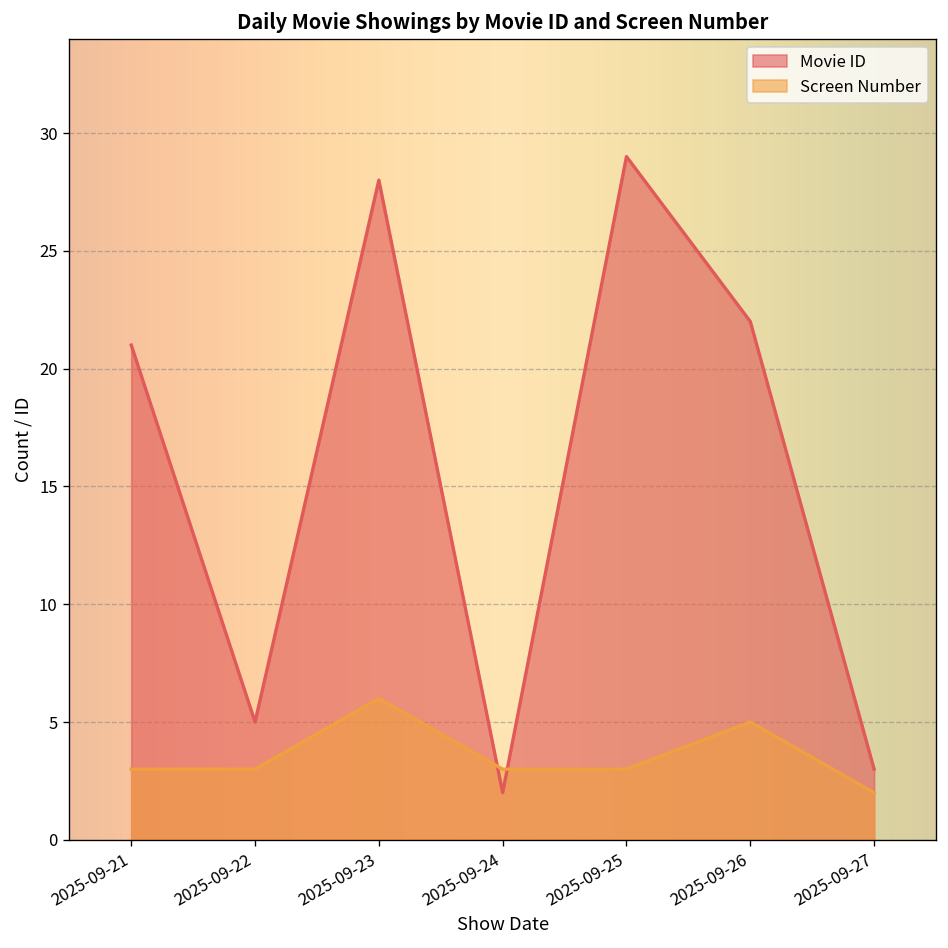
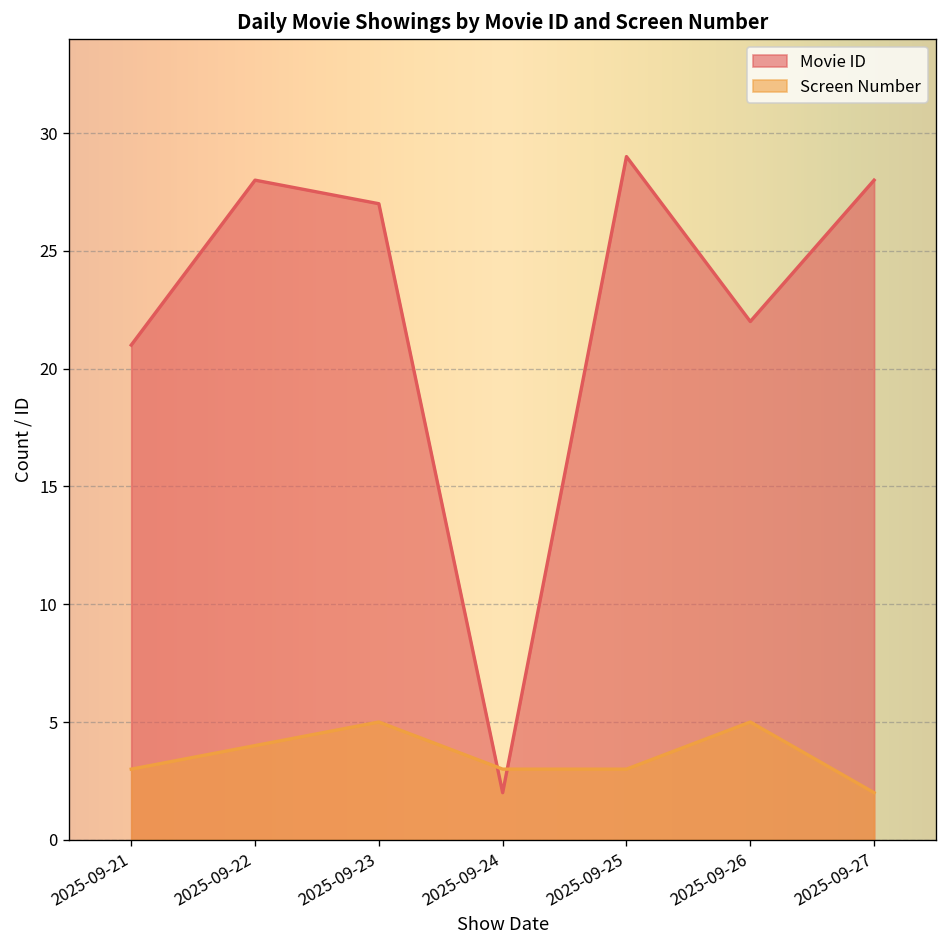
Movie ID, 2025-09-22: 5 -> 28
Screen Number, 2025-09-22: 3 -> 4
Movie ID, 2025-09-23: 28 -> 27
Screen Number, 2025-09-23: 6 -> 5
Movie ID, 2025-09-27: 3 -> 28
